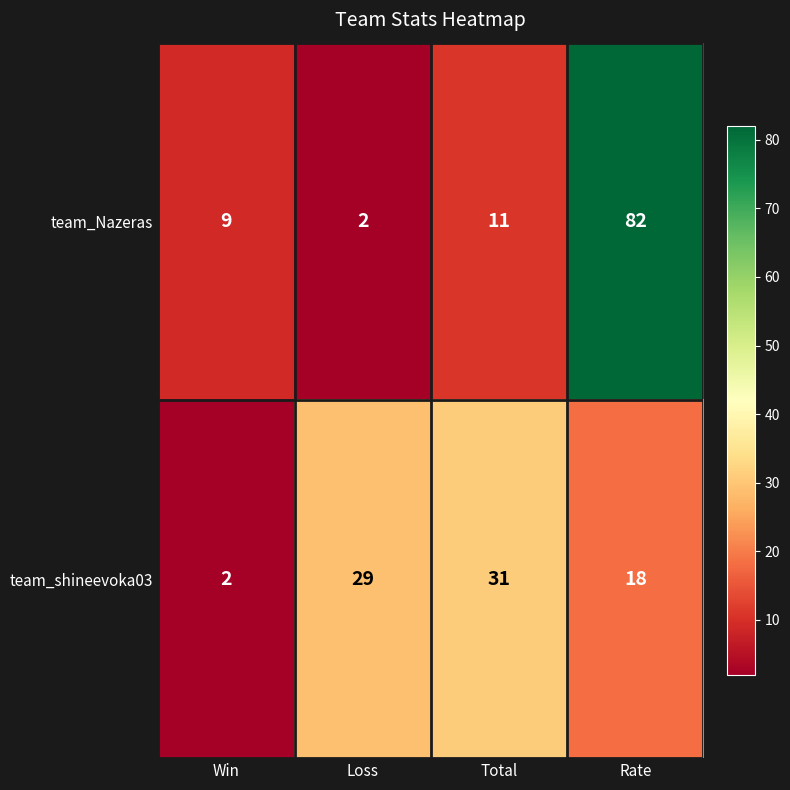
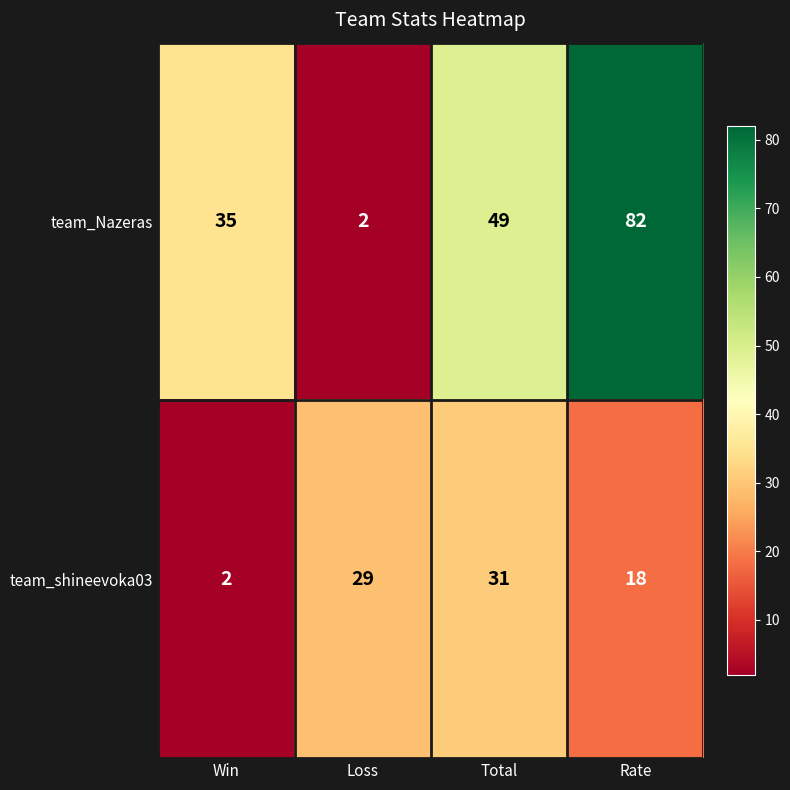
team_Nazeras, Win: 9 -> 35
team_Nazeras, Total: 11 -> 49
